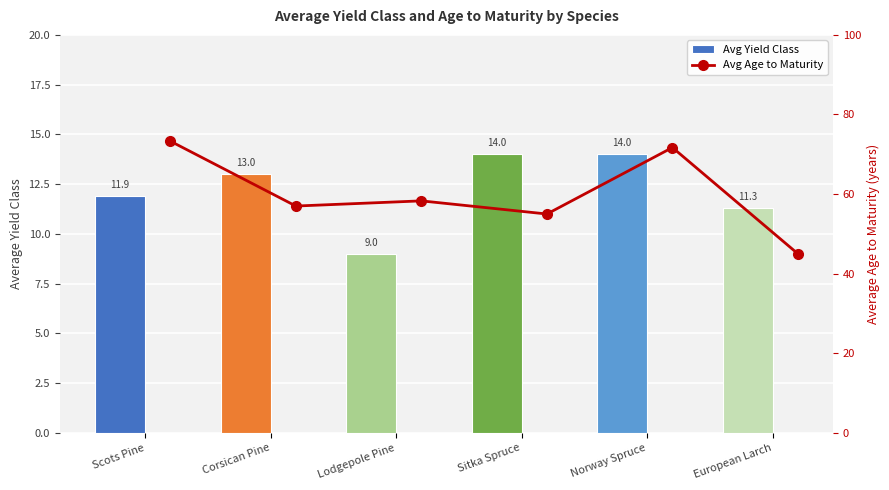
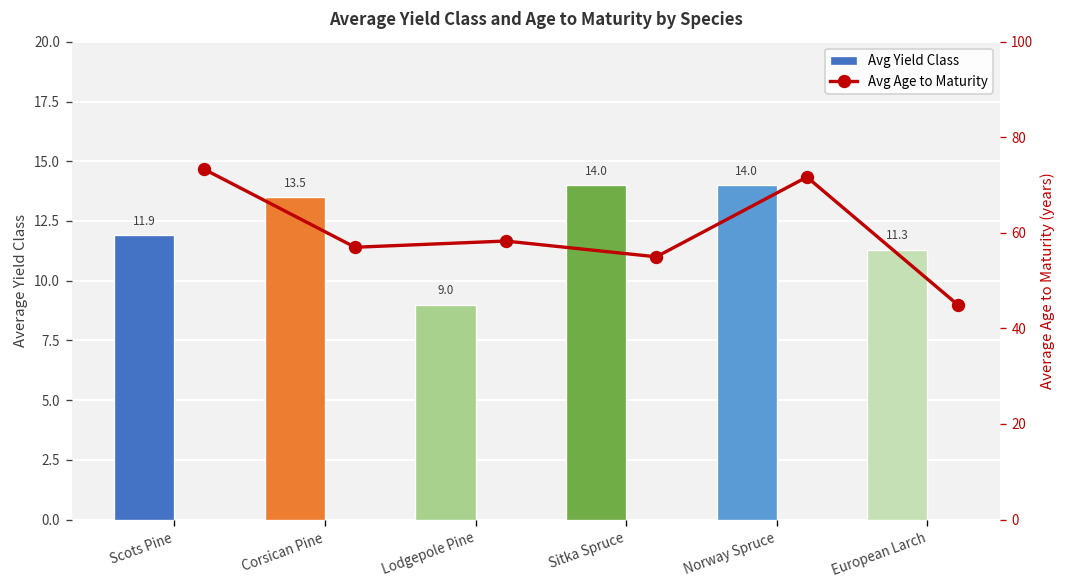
Avg Yield Class, Corsican Pine: 13.0 -> 13.5
